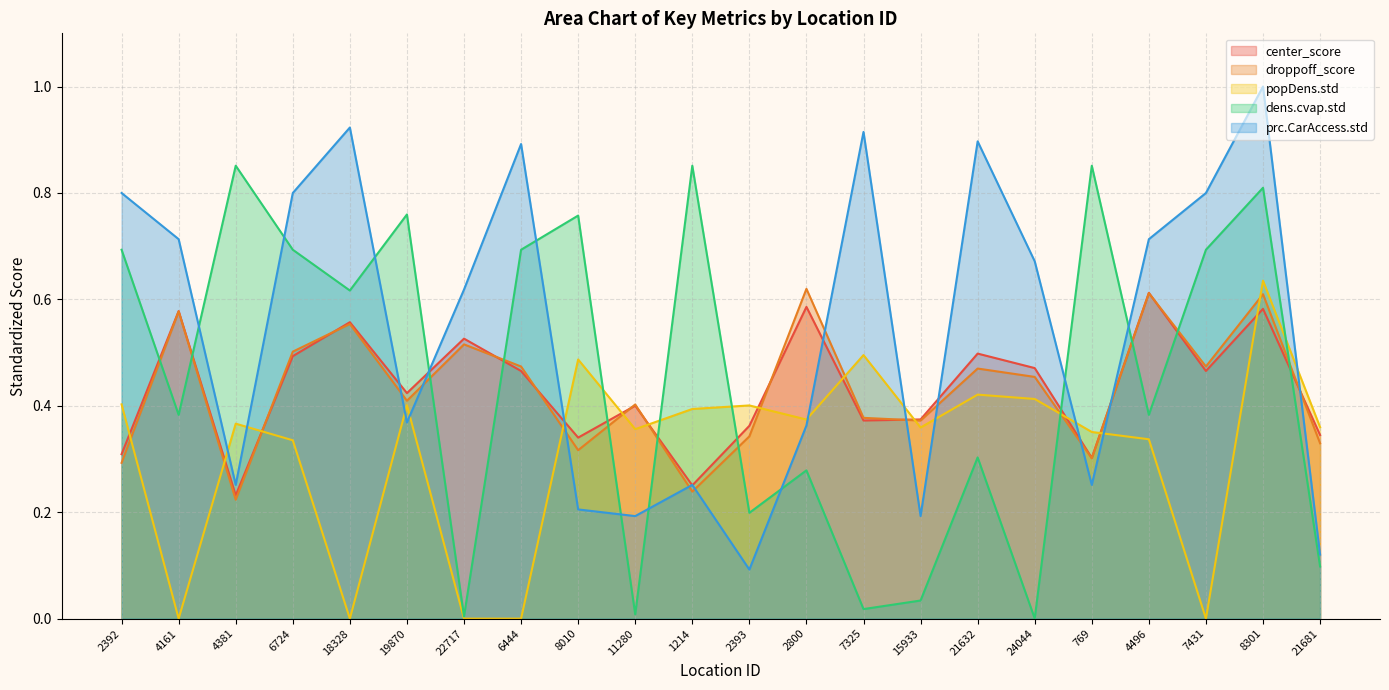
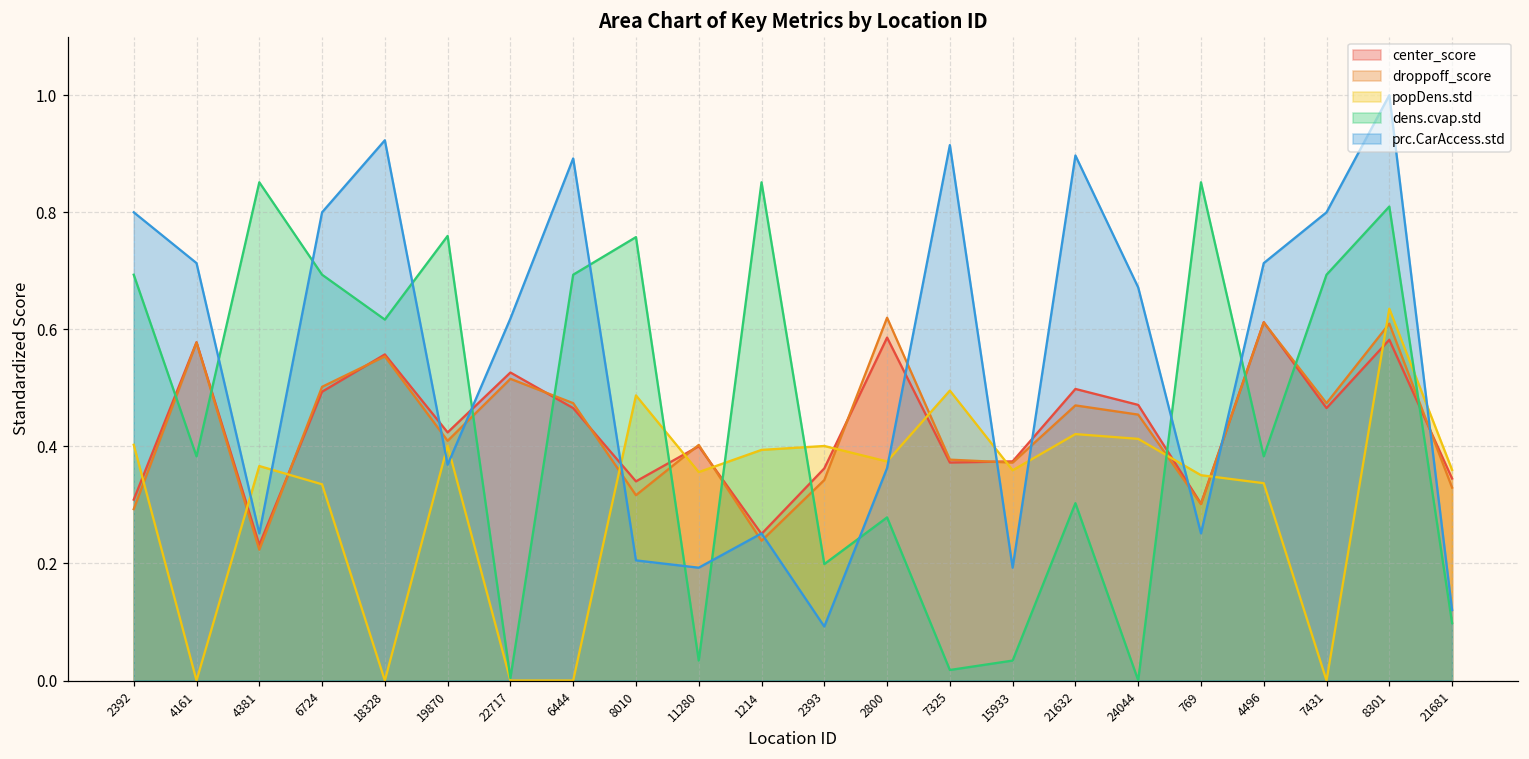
dens.cvap.std, 11280: 0.01 -> 0.03
